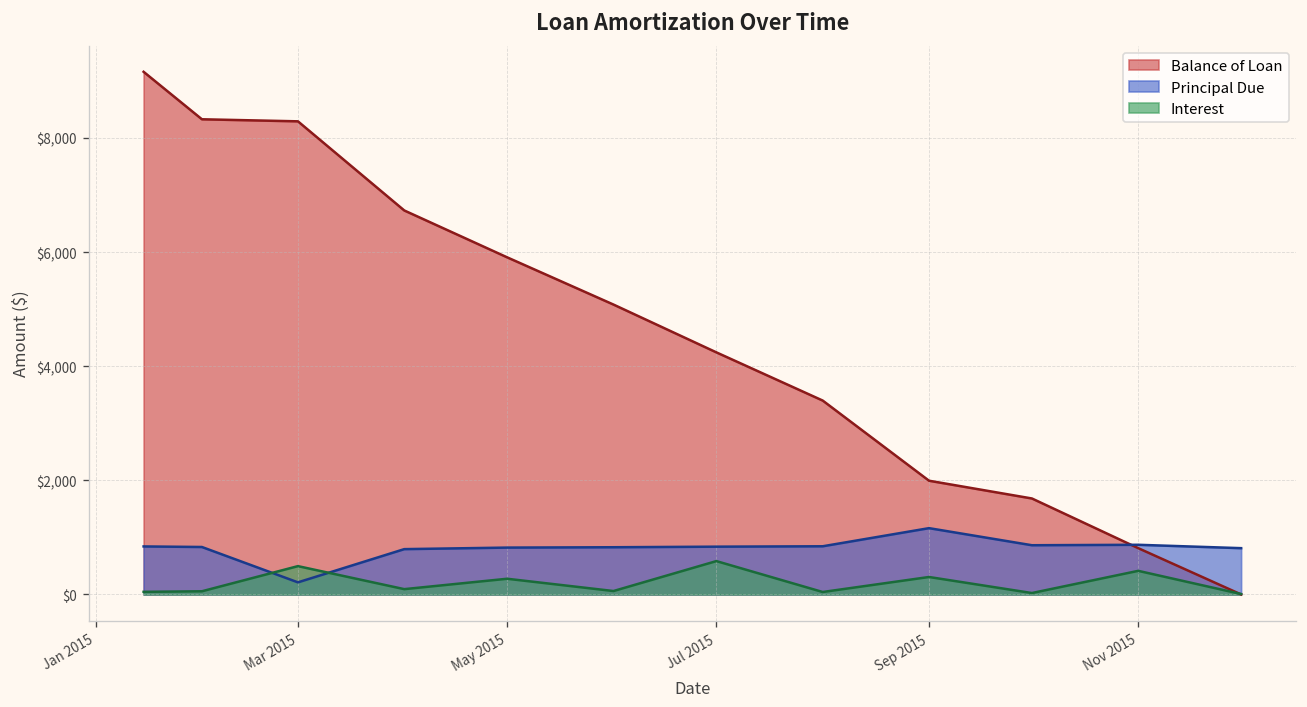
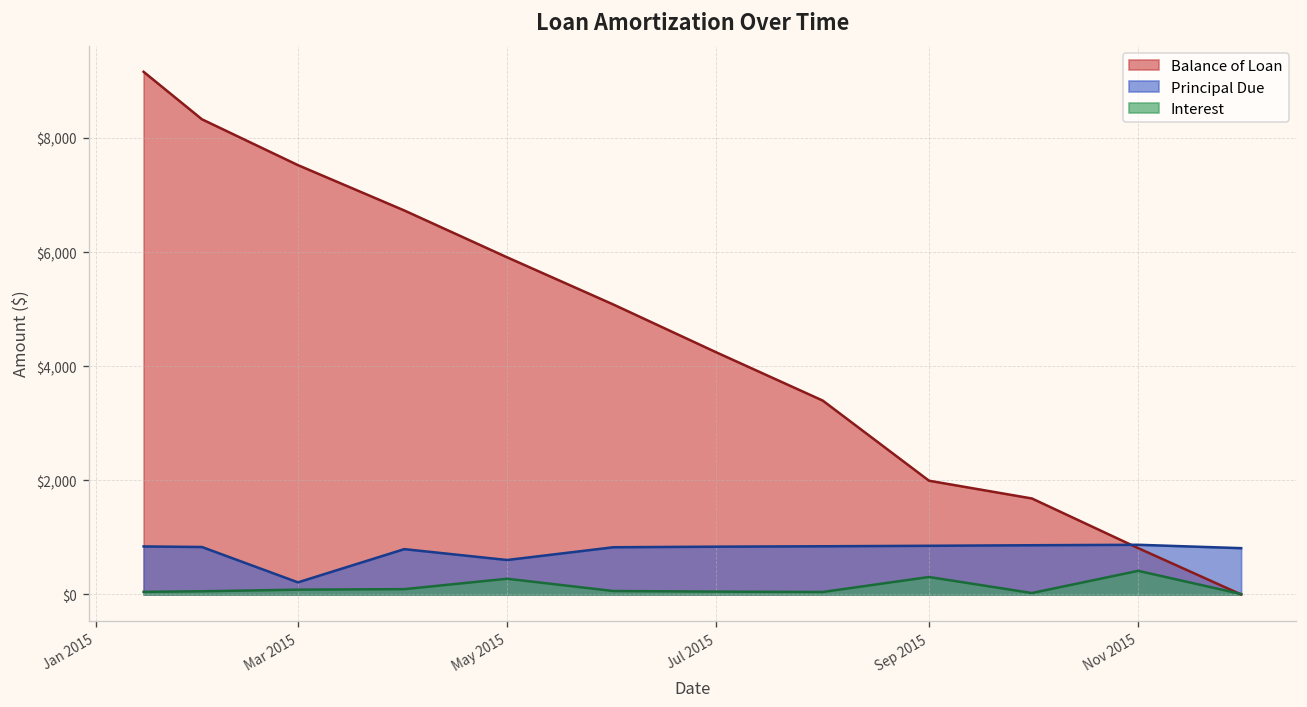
Balance of Loan, Mar 2015: $8,300 -> $7,500
Interest, Mar 2015: $500 -> $100
Principal Due, May 2015: $800 -> $600
Interest, Jul 2015: $600 -> $100
Principal Due, Sep 2015: $1,200 -> $900
